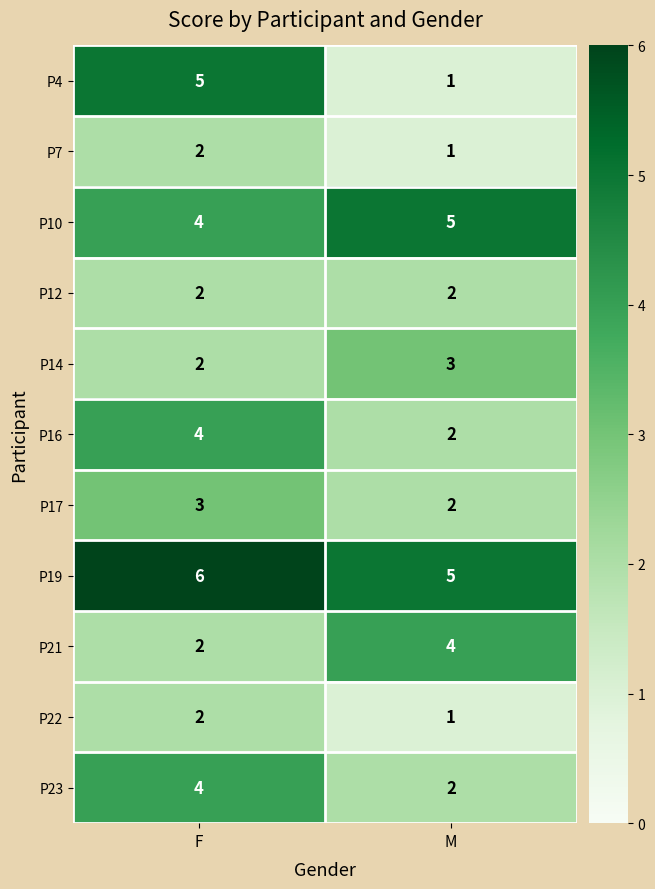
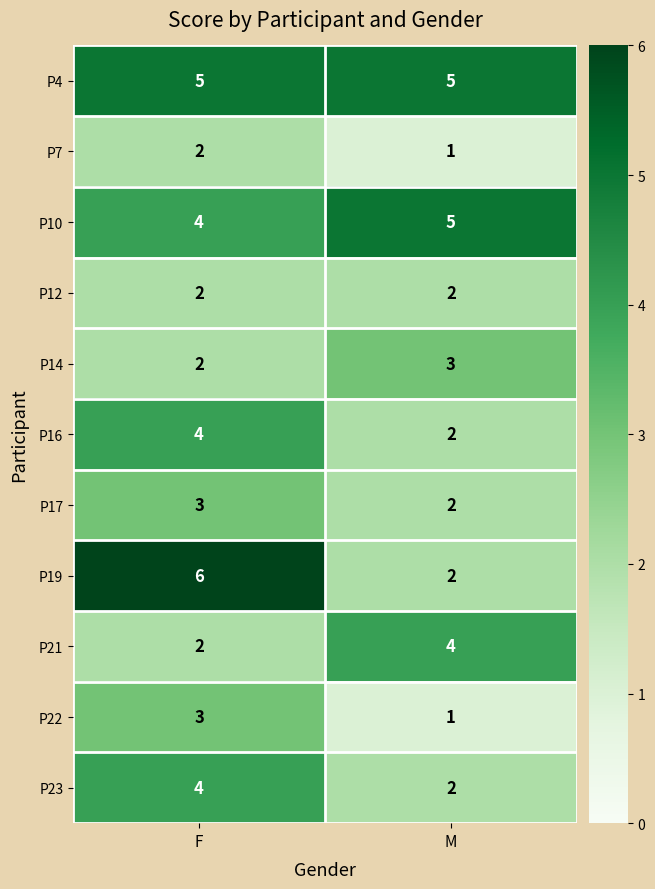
P4, M: 1 -> 5
P19, M: 5 -> 2
P22, F: 2 -> 3
